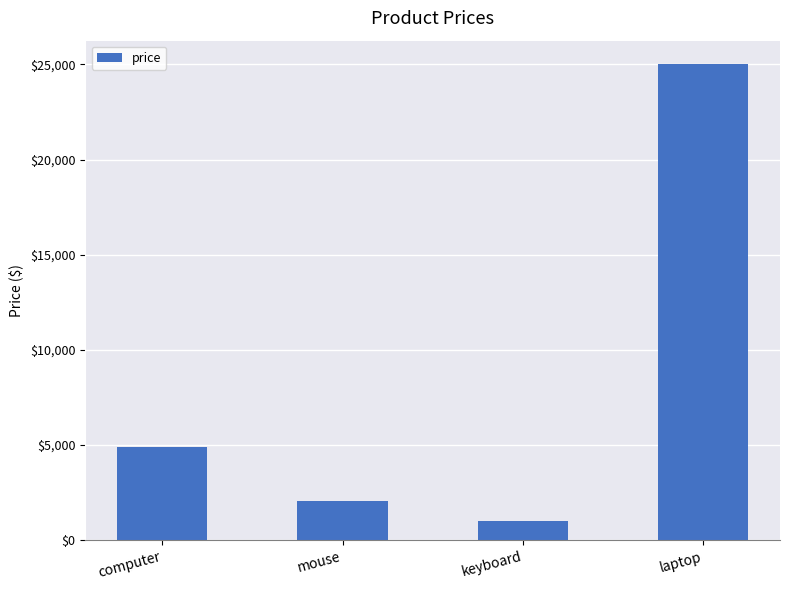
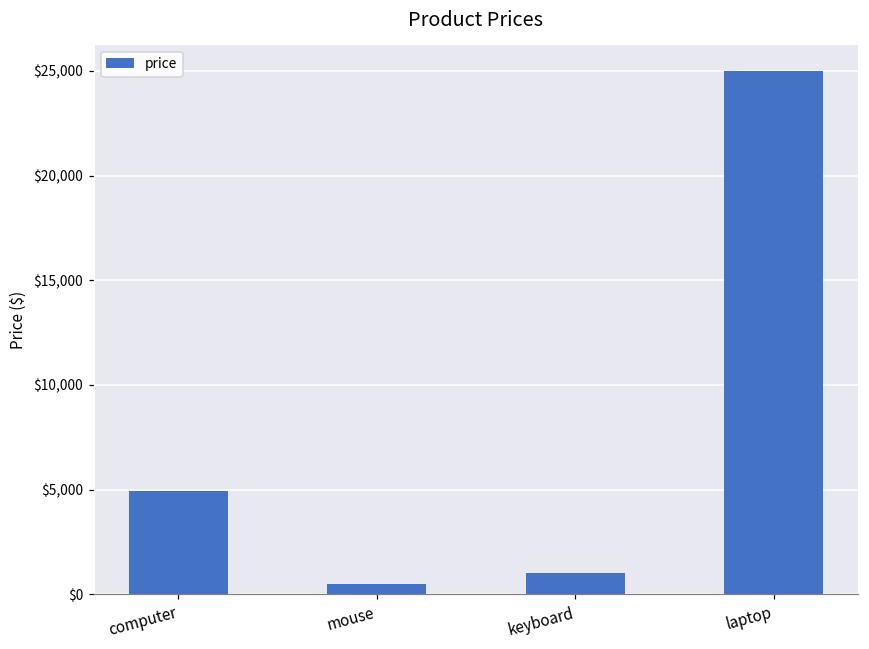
mouse: $2,100 -> $500
